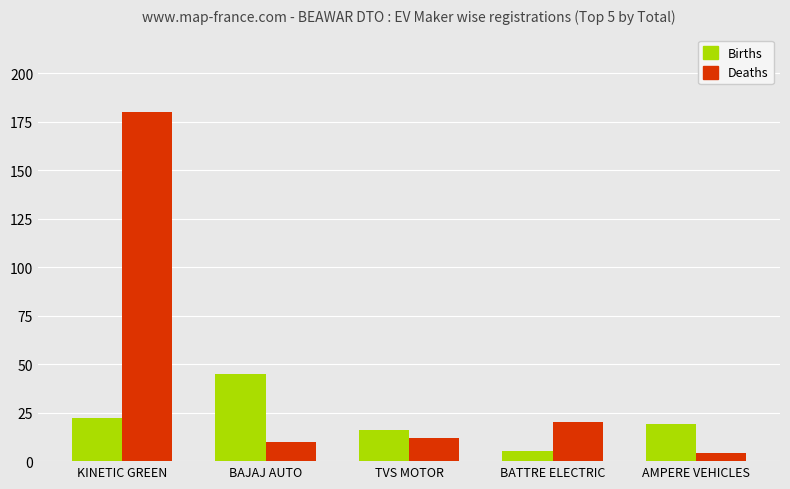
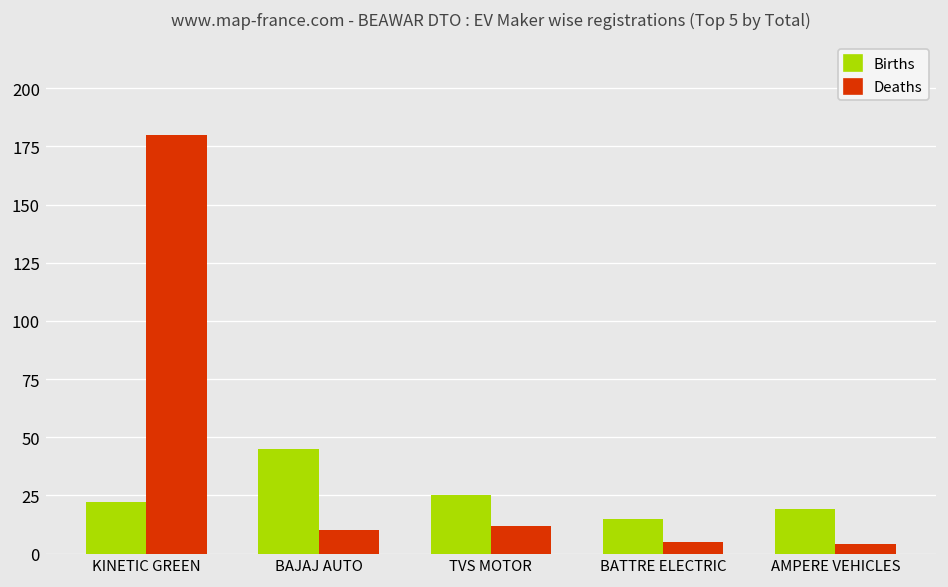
Births, TVS MOTOR: 16 -> 25
Births, BATTRE ELECTRIC: 5 -> 15
Deaths, BATTRE ELECTRIC: 20 -> 5
